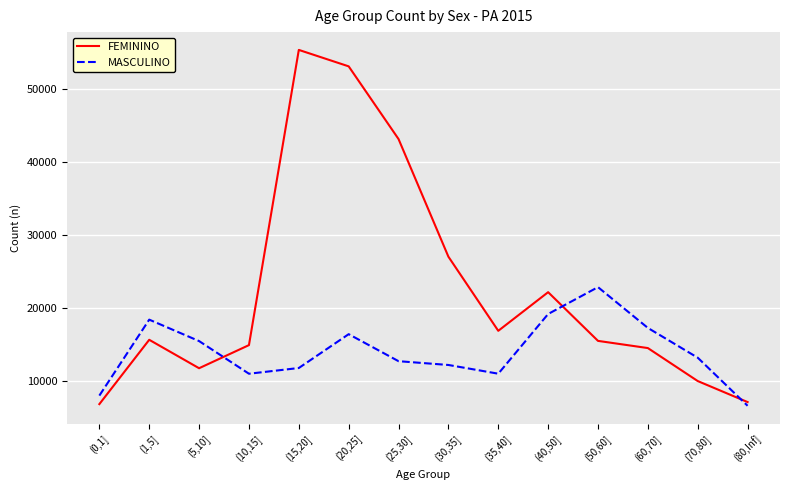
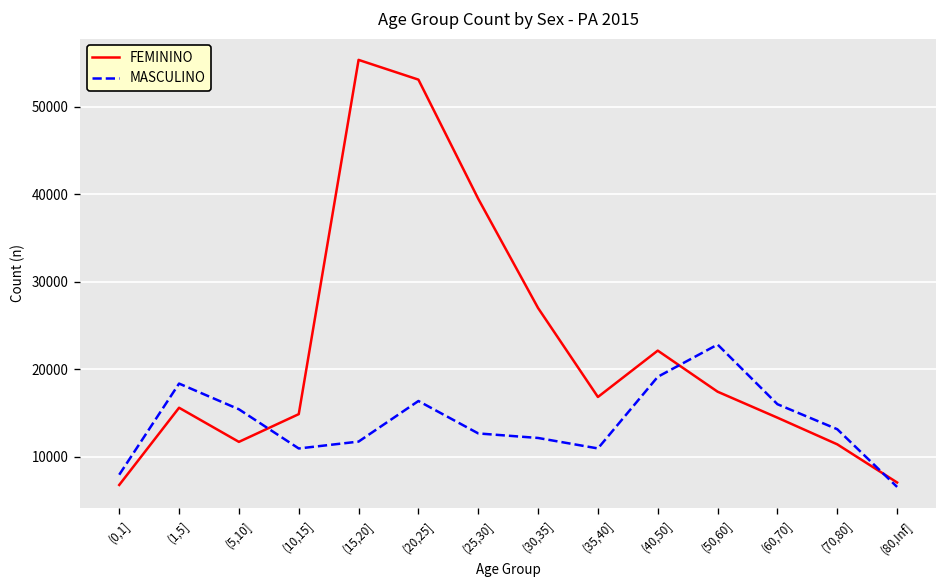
FEMININO, (25,30]: 43000 -> 39000
FEMININO, (50,60]: 15000 -> 17000
MASCULINO, (60,70]: 17000 -> 16000
FEMININO, (70,80]: 10000 -> 11000
